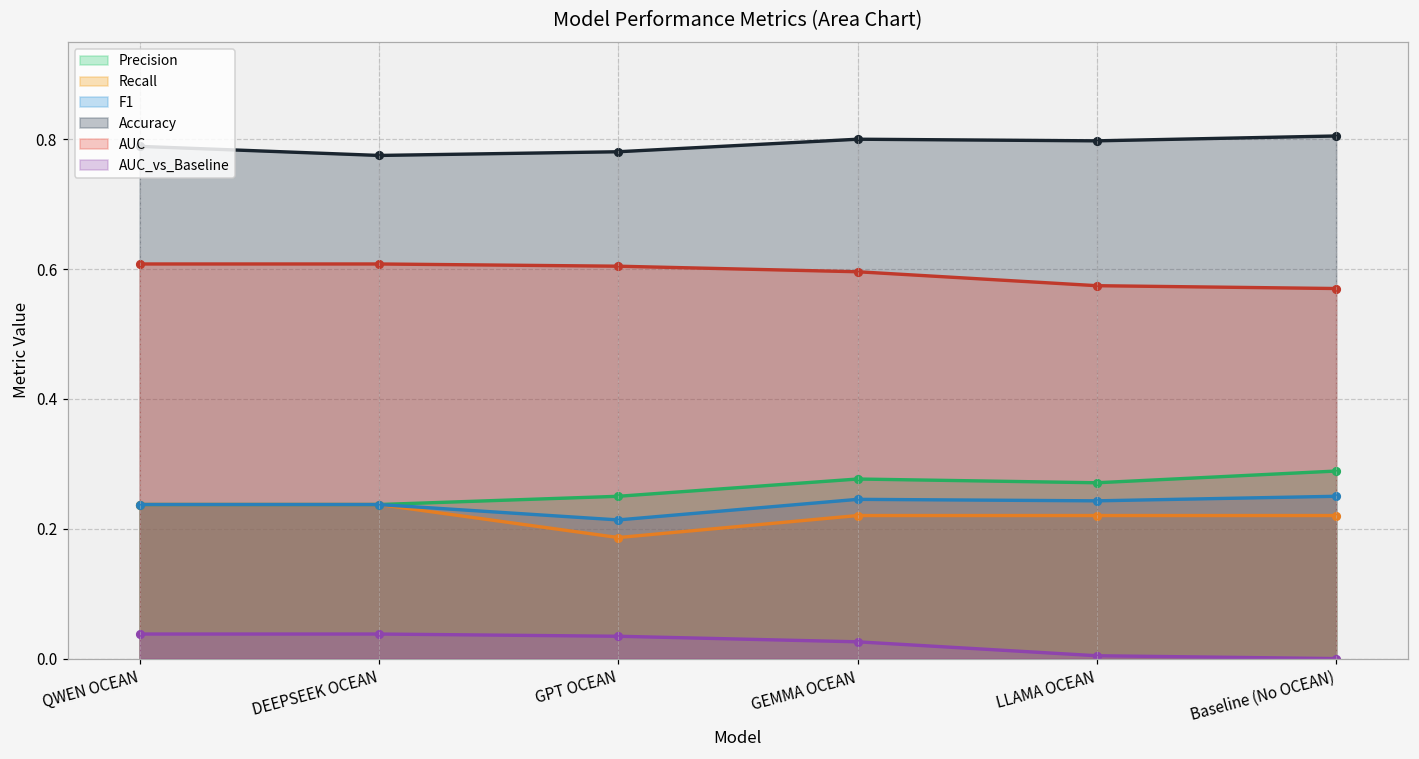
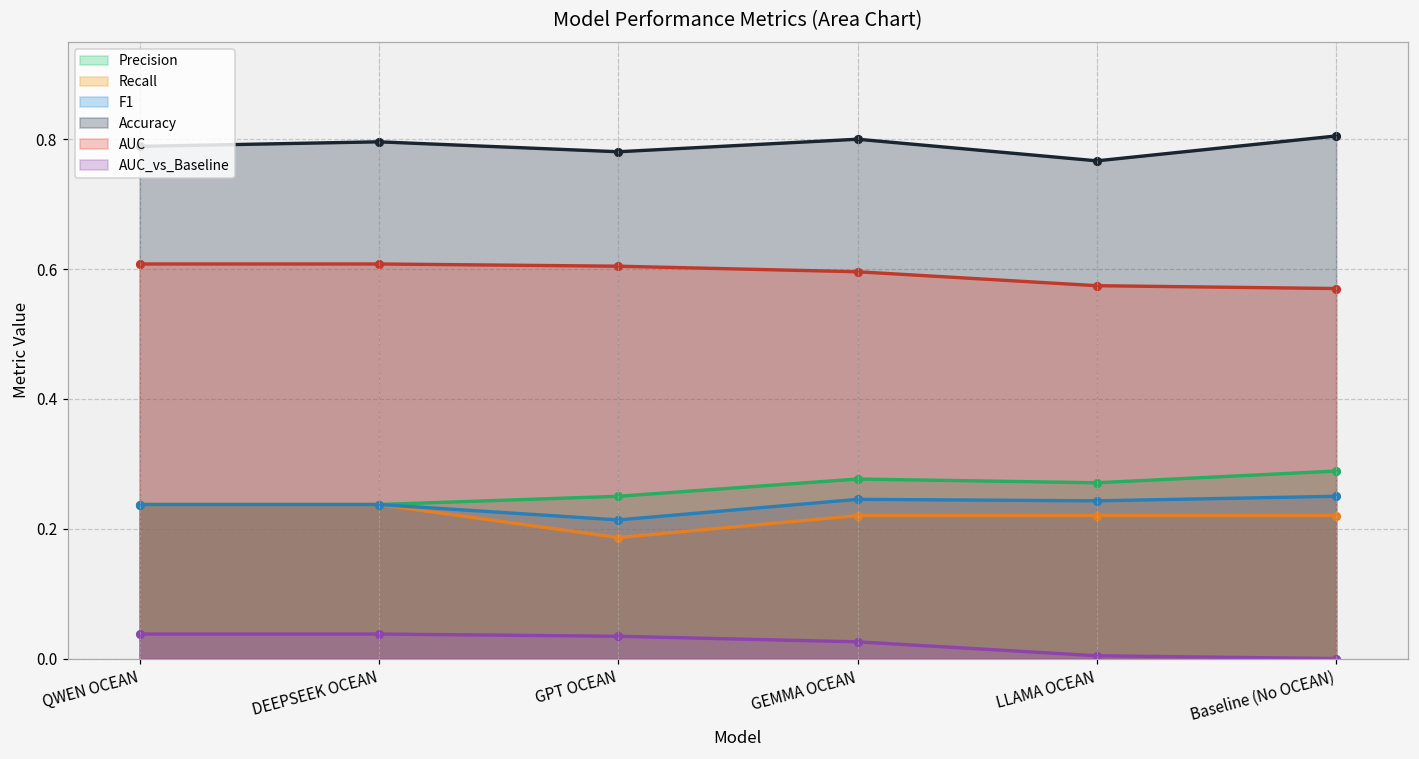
Accuracy, DEEPSEEK OCEAN: 0.78 -> 0.80
Accuracy, LLAMA OCEAN: 0.80 -> 0.77
